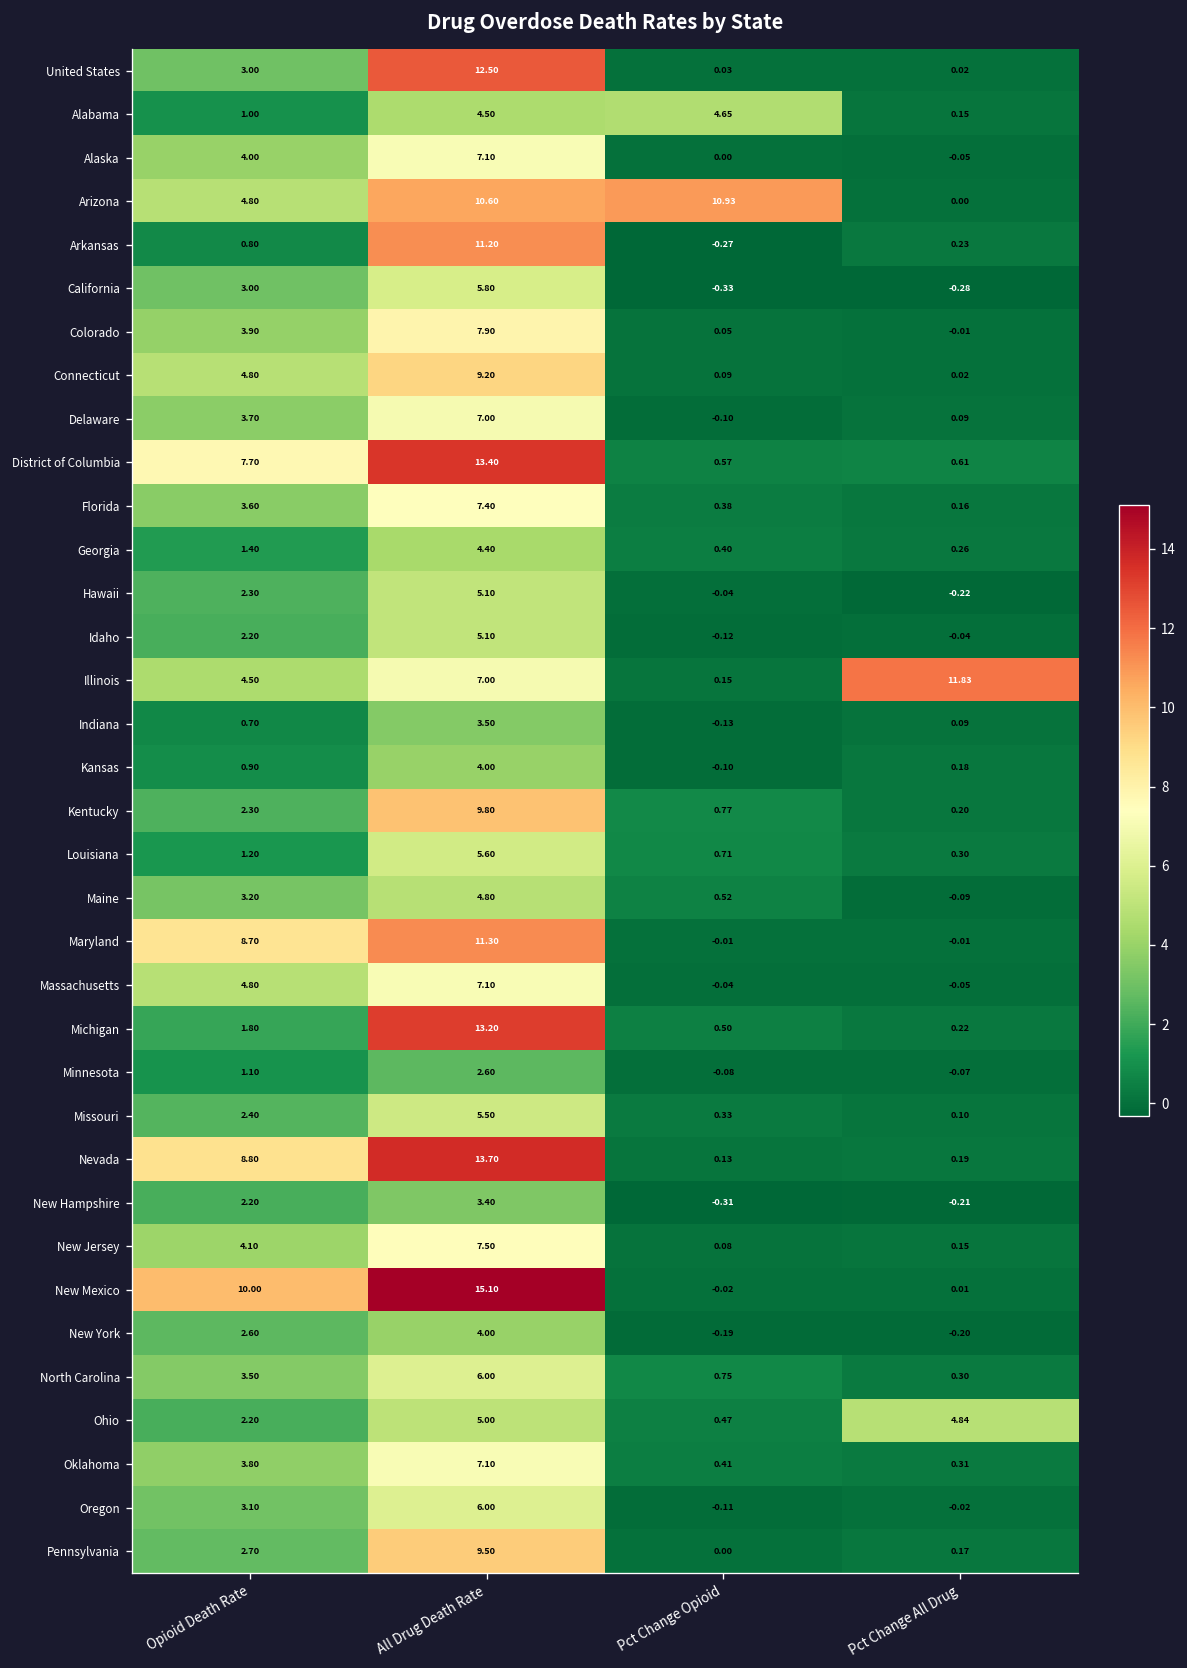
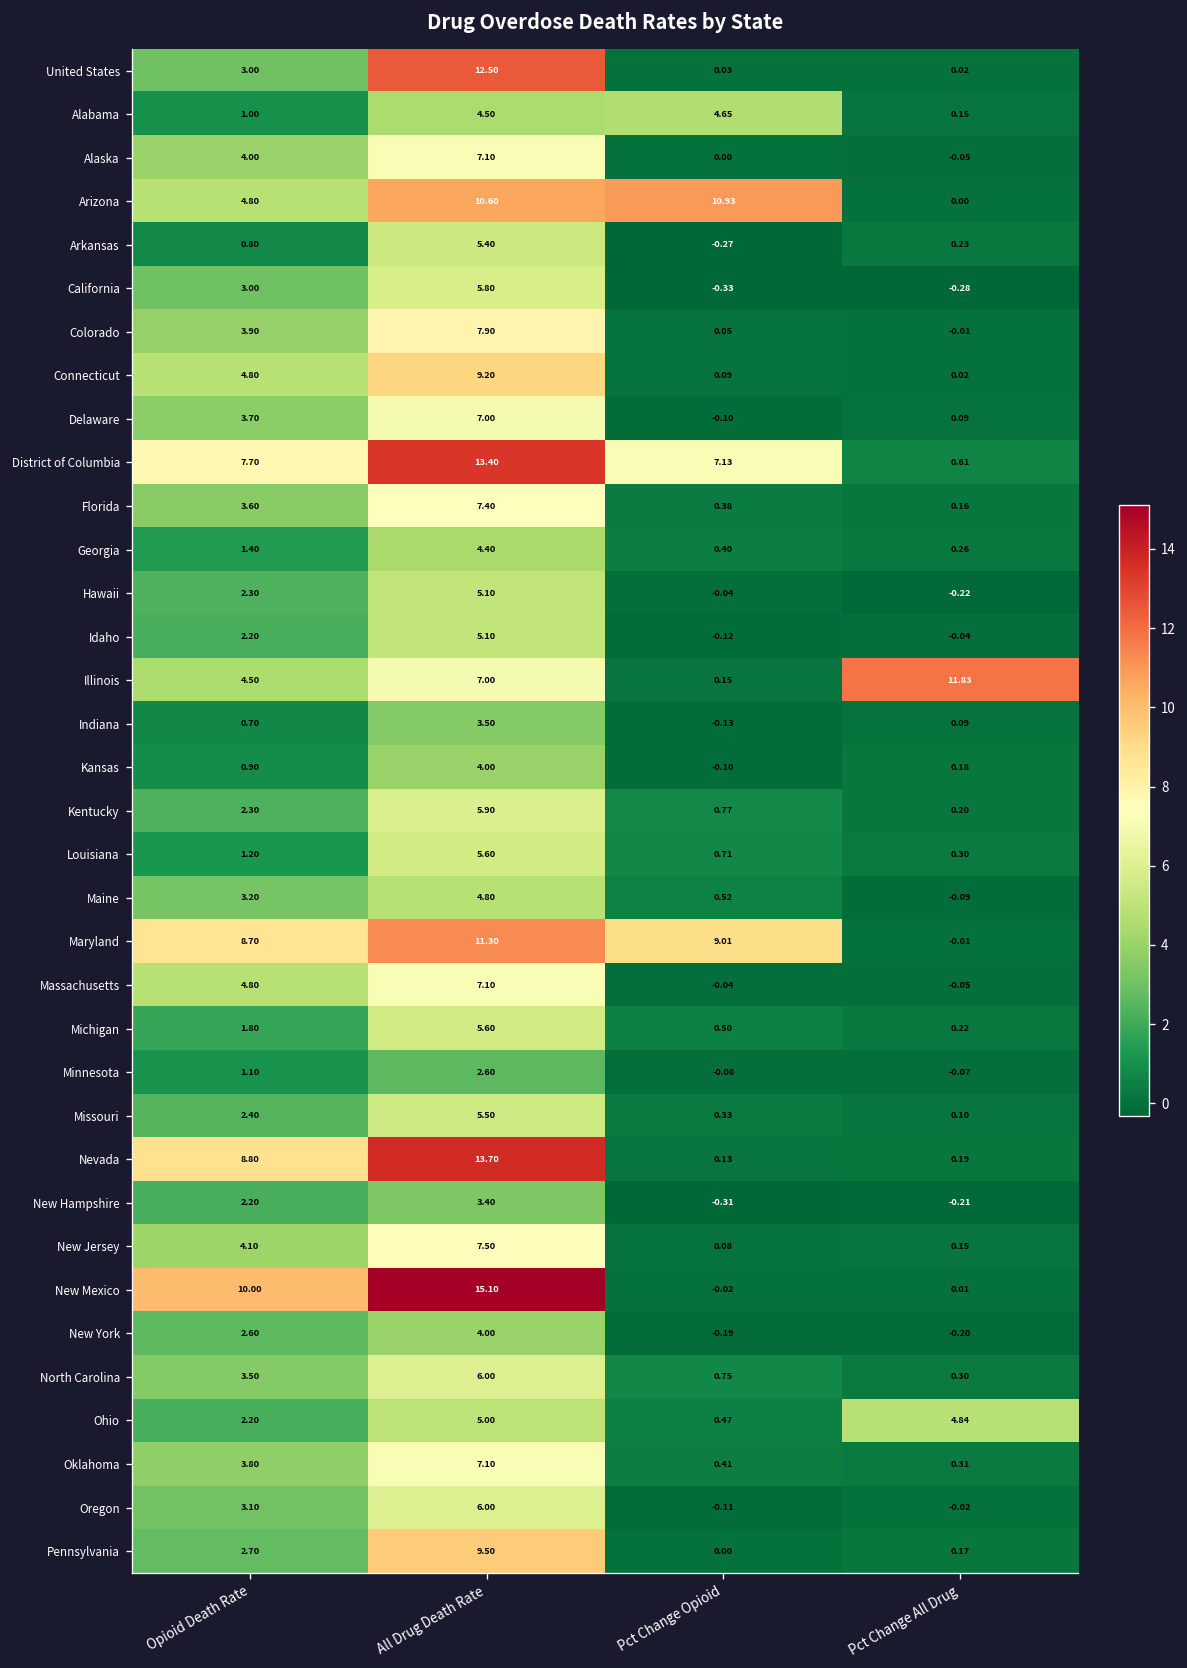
Arkansas, All Drug Death Rate: 11.20 -> 5.40
District of Columbia, Pct Change Opioid: 0.57 -> 7.13
Kentucky, All Drug Death Rate: 9.80 -> 5.90
Maryland, Pct Change Opioid: -0.01 -> 9.01
Michigan, All Drug Death Rate: 13.20 -> 5.60
